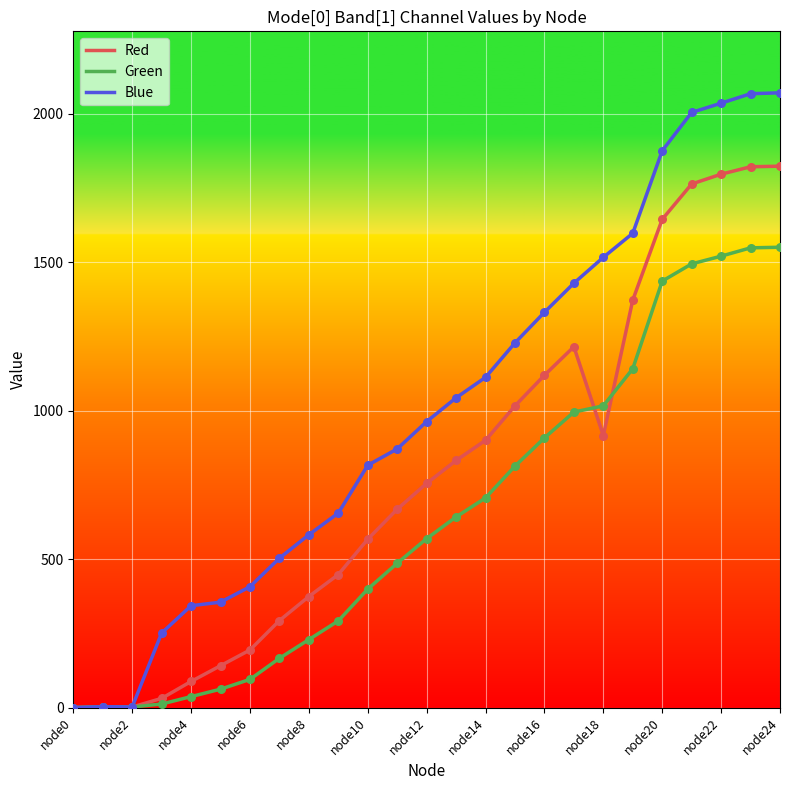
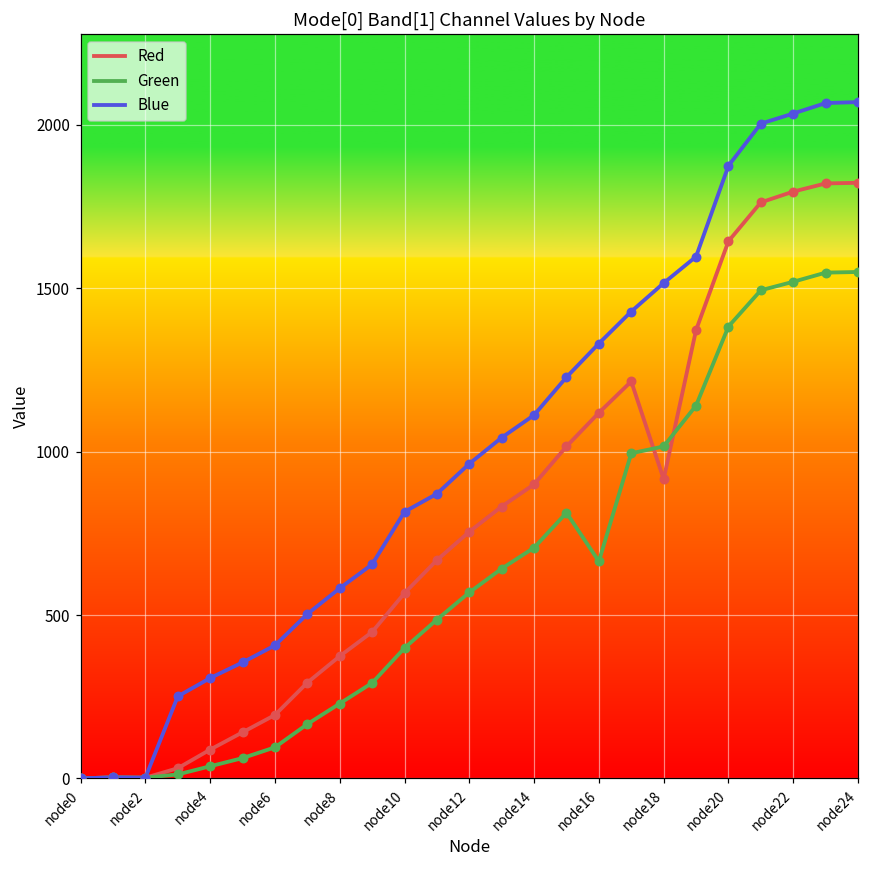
Blue, node4: 340 -> 310
Green, node16: 910 -> 660
Green, node20: 1440 -> 1380
